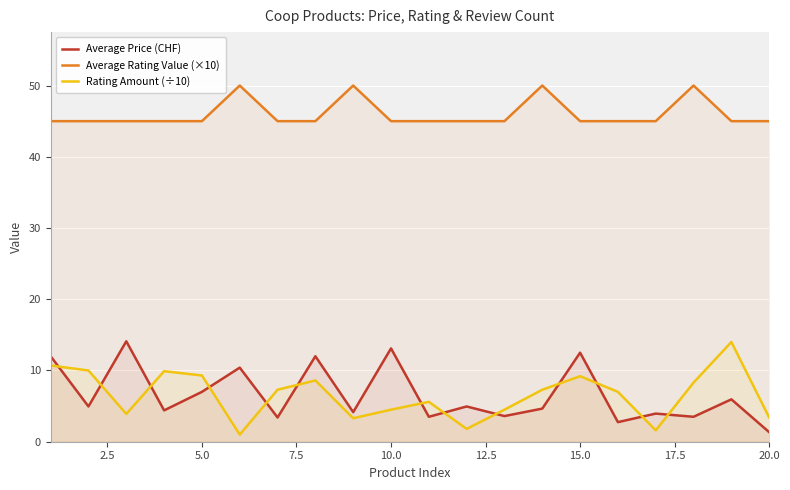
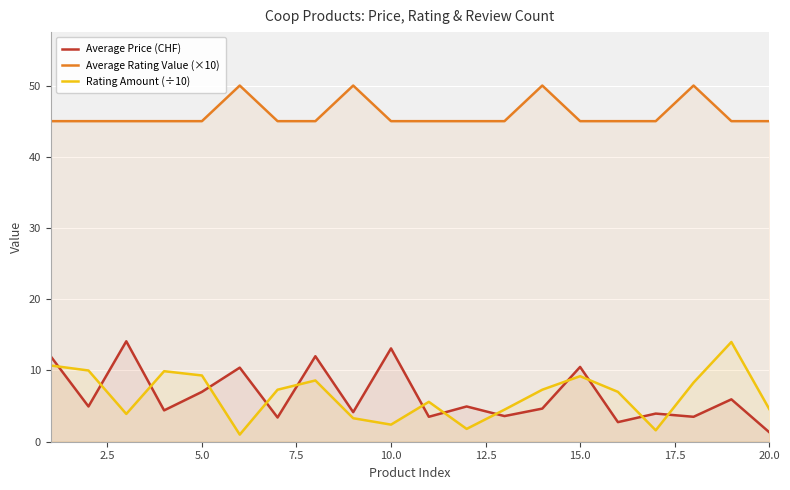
Rating Amount (÷10), 10.0: 5 -> 2
Average Price (CHF), 15.0: 13 -> 11
Rating Amount (÷10), 20.0: 3 -> 5
